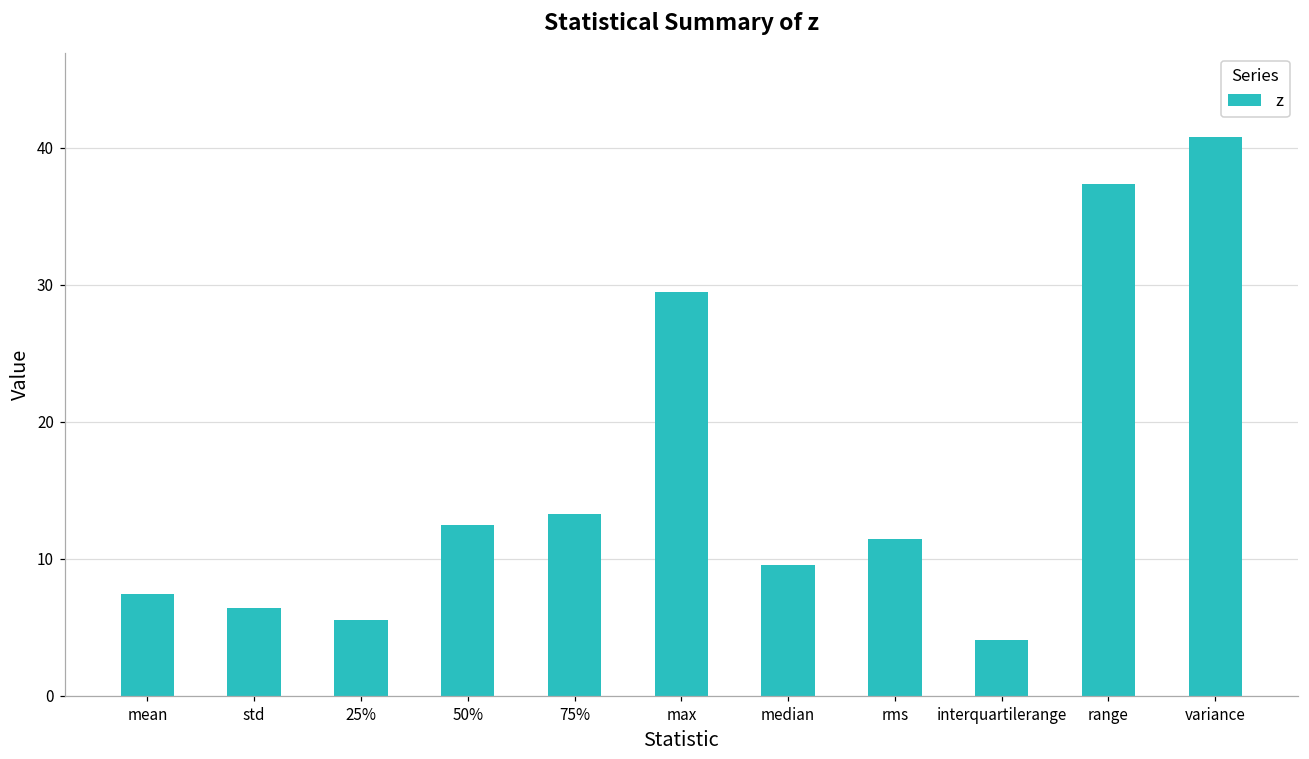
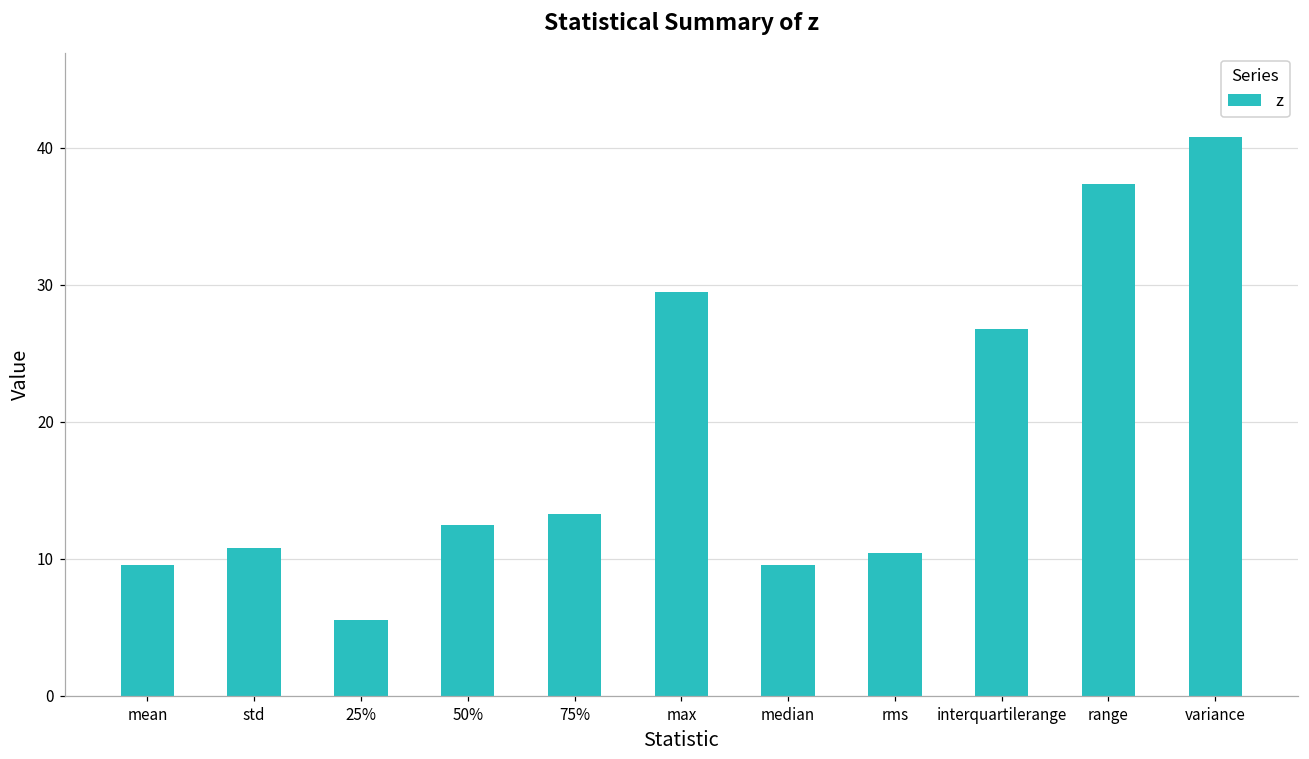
mean: 7.4 -> 9.5
std: 6.4 -> 10.8
rms: 11.5 -> 10.4
interquartilerange: 4.1 -> 26.7
